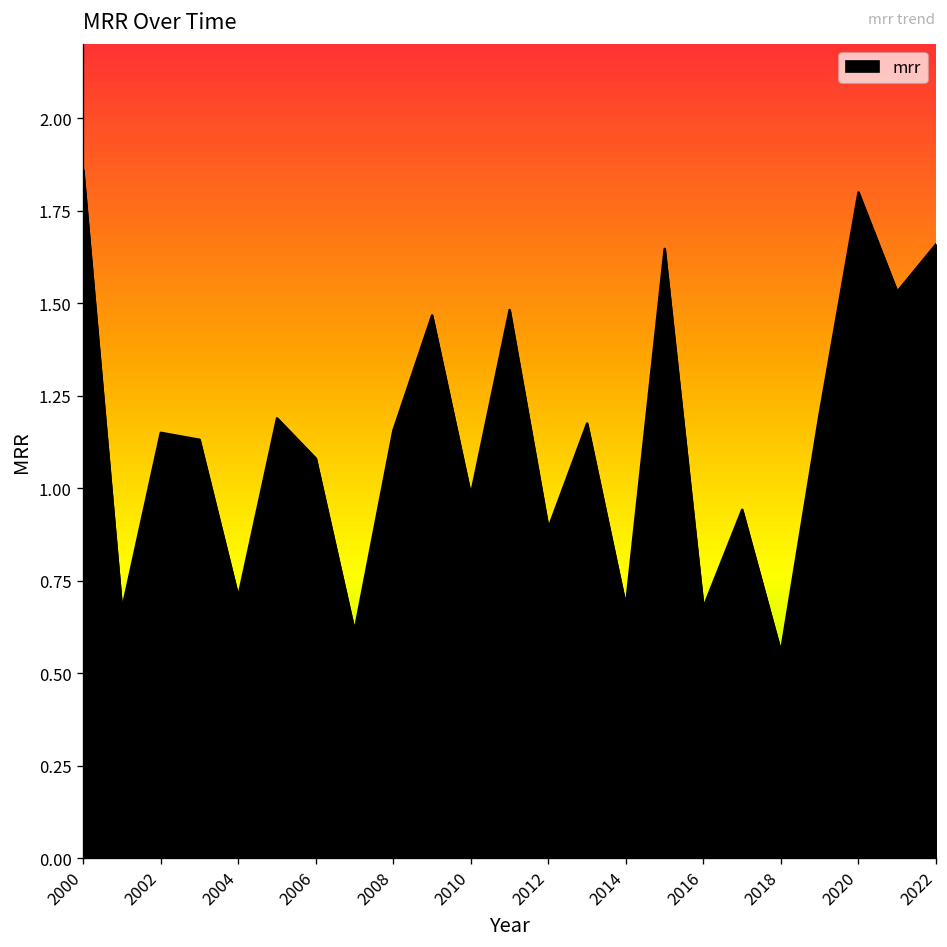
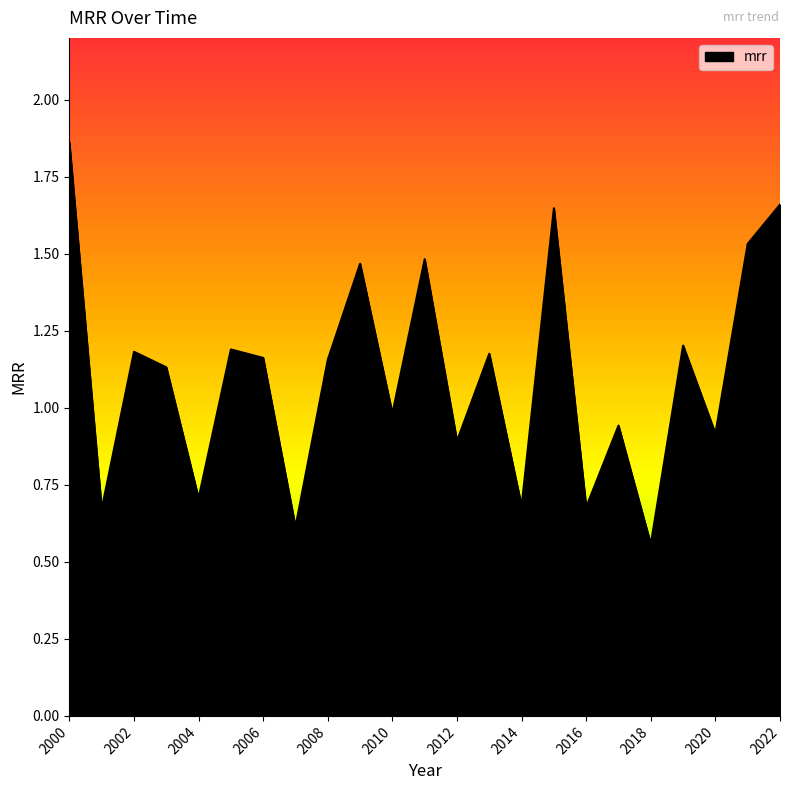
2002: 1.15 -> 1.18
2006: 1.08 -> 1.16
2020: 1.80 -> 0.92
